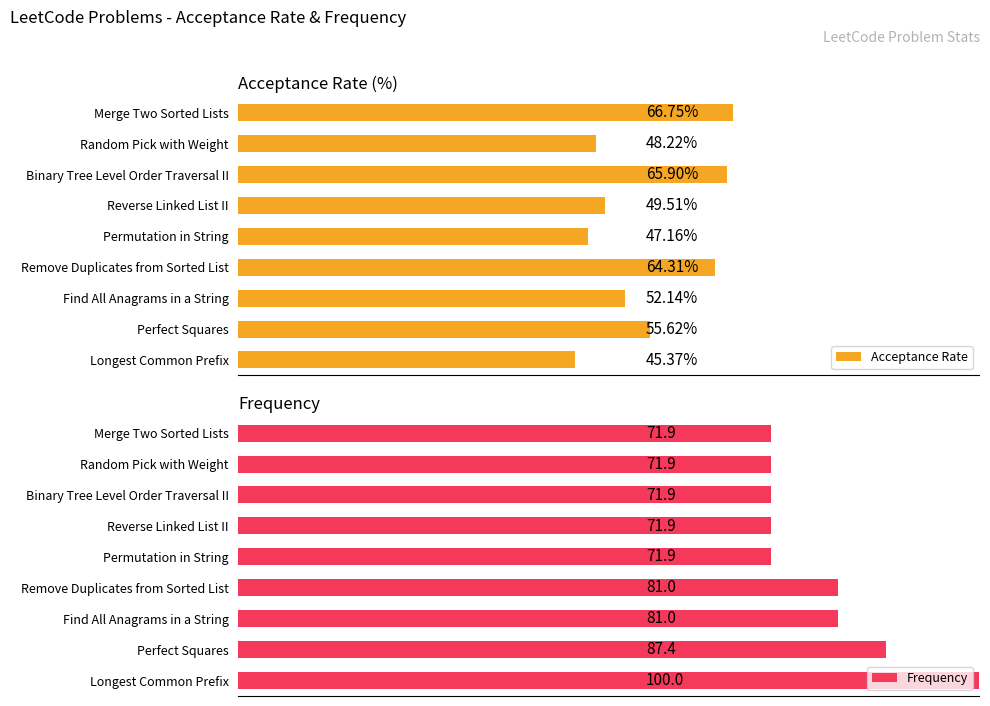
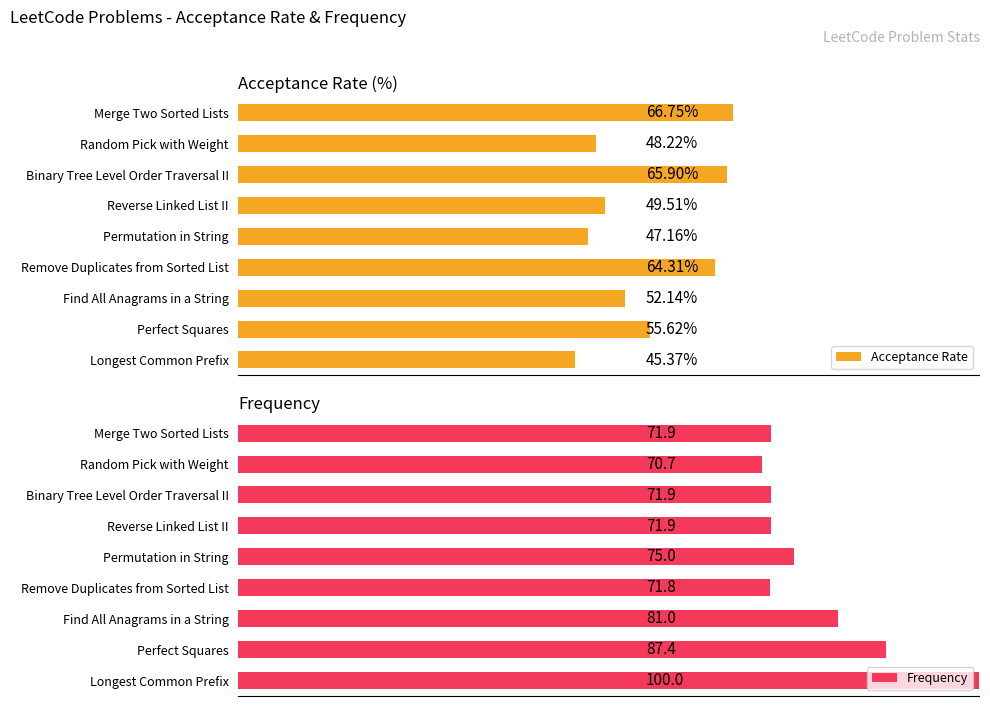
Frequency, Random Pick with Weight: 71.9 -> 70.7
Frequency, Permutation in String: 71.9 -> 75.0
Frequency, Remove Duplicates from Sorted List: 81.0 -> 71.8
